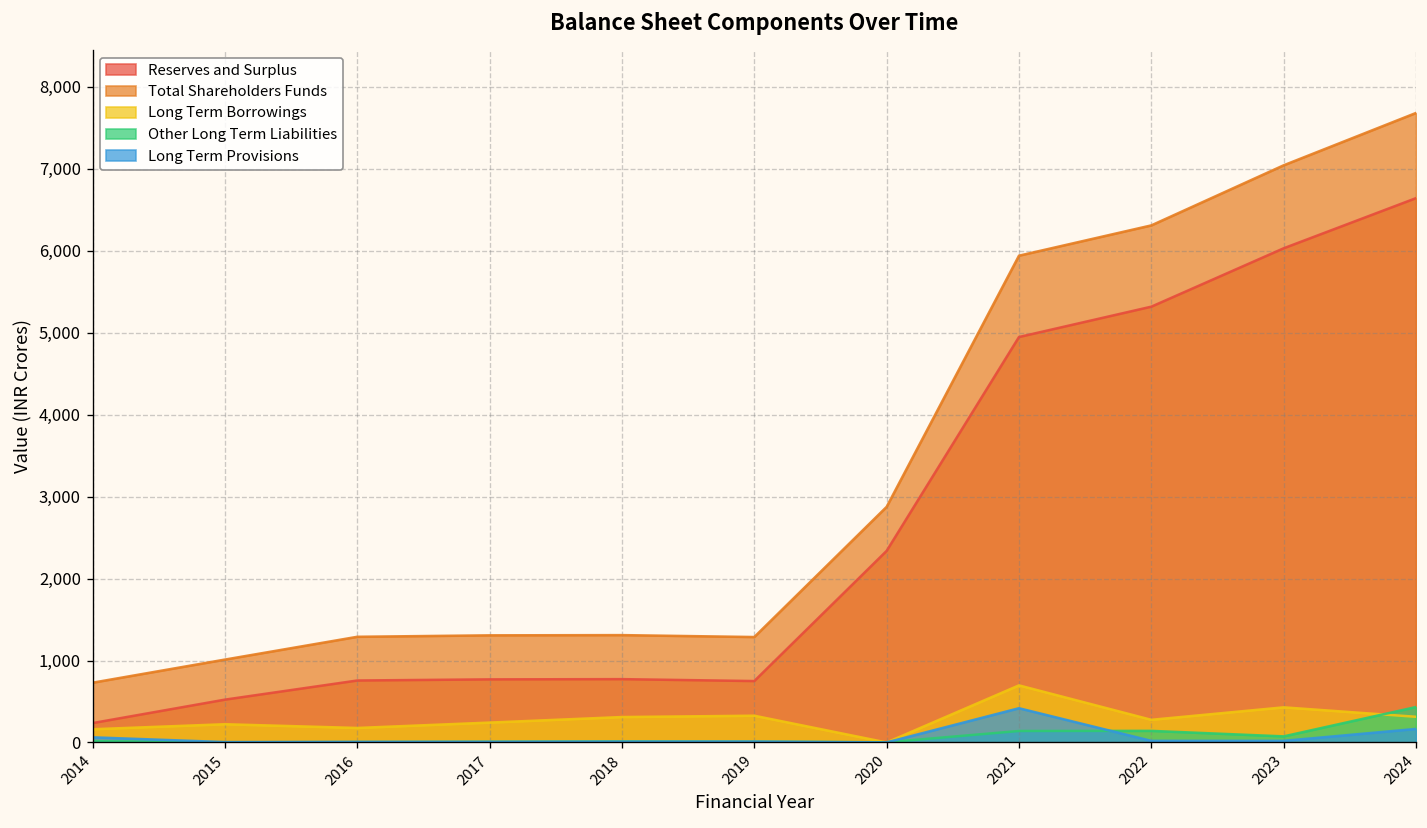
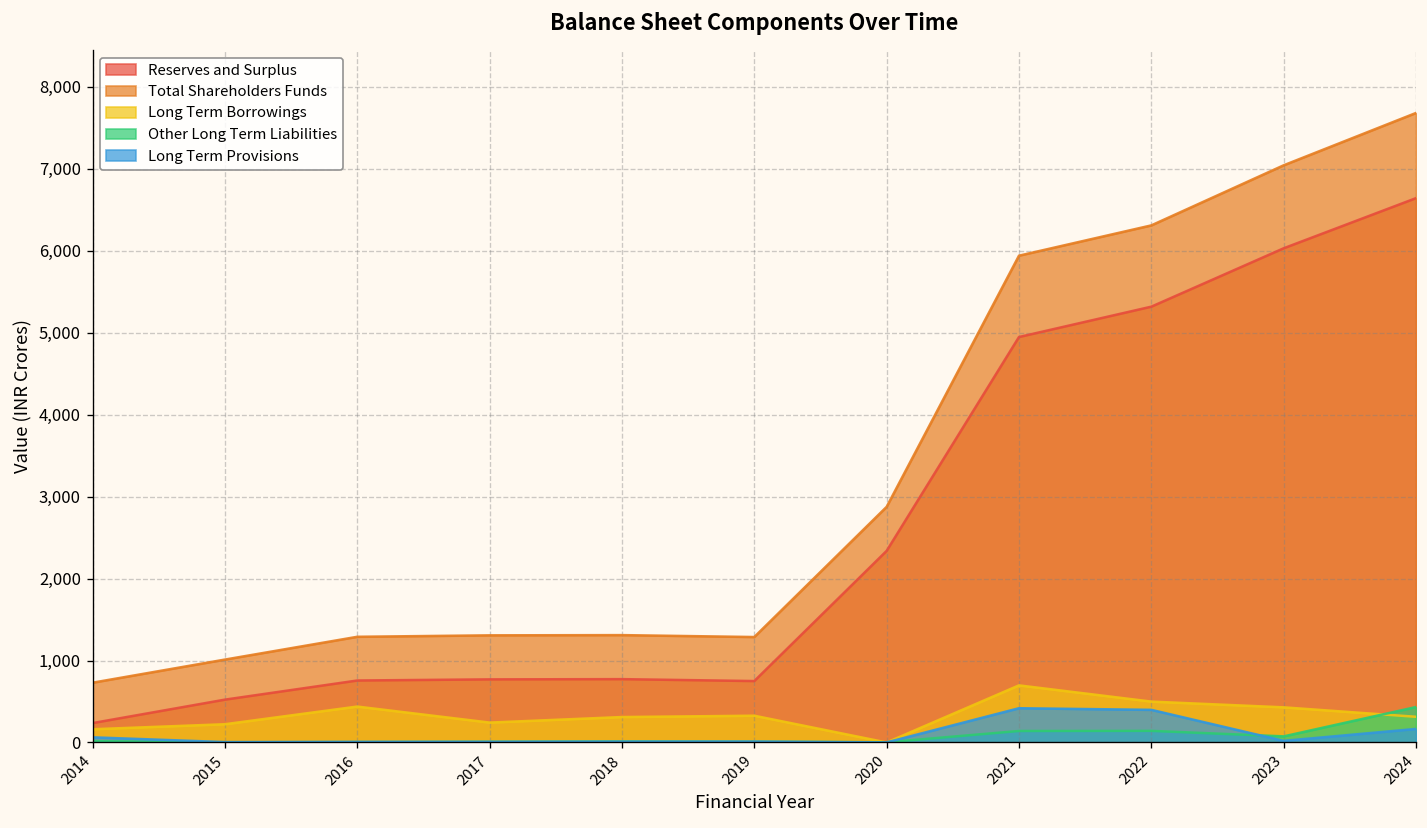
Long Term Borrowings, 2016: 200 -> 400
Long Term Borrowings, 2022: 300 -> 500
Long Term Provisions, 2022: 0 -> 400
